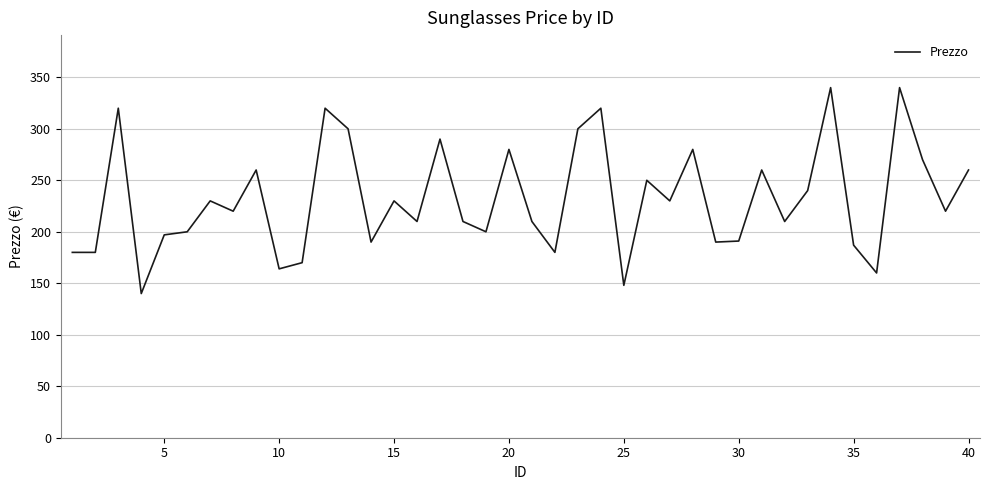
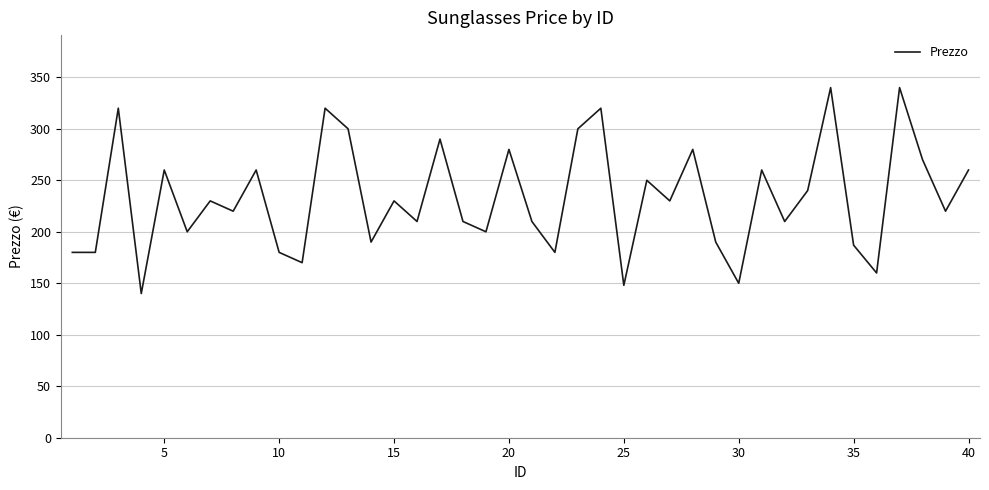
5: 197 -> 260
10: 164 -> 180
30: 191 -> 150
